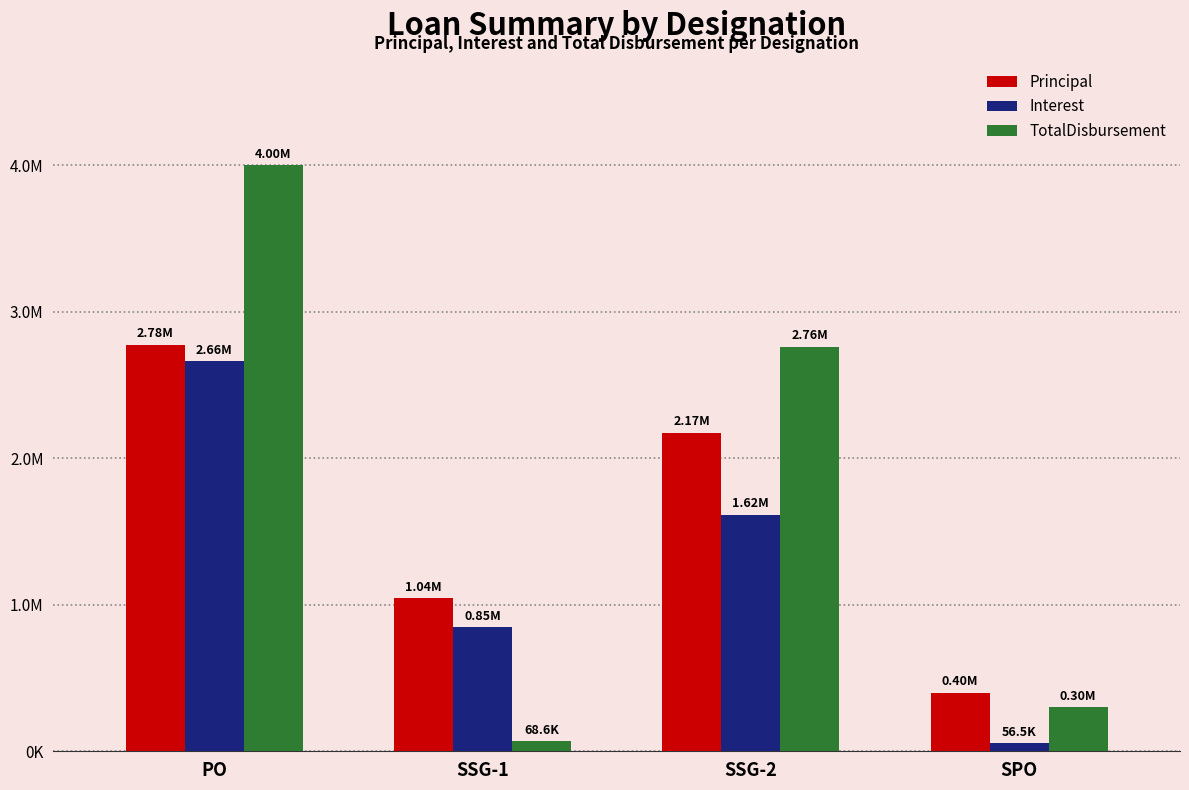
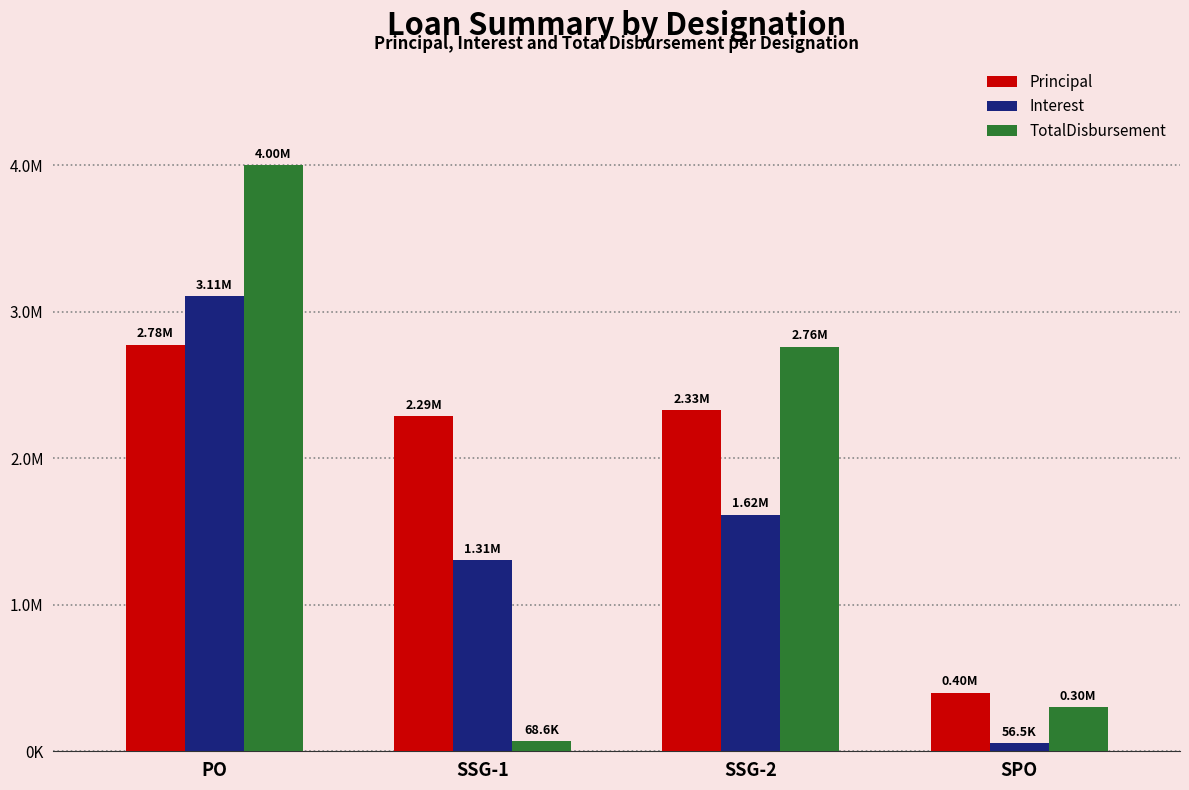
Interest, PO: 2.66M -> 3.11M
Principal, SSG-1: 1.04M -> 2.29M
Interest, SSG-1: 0.85M -> 1.31M
Principal, SSG-2: 2.17M -> 2.33M
